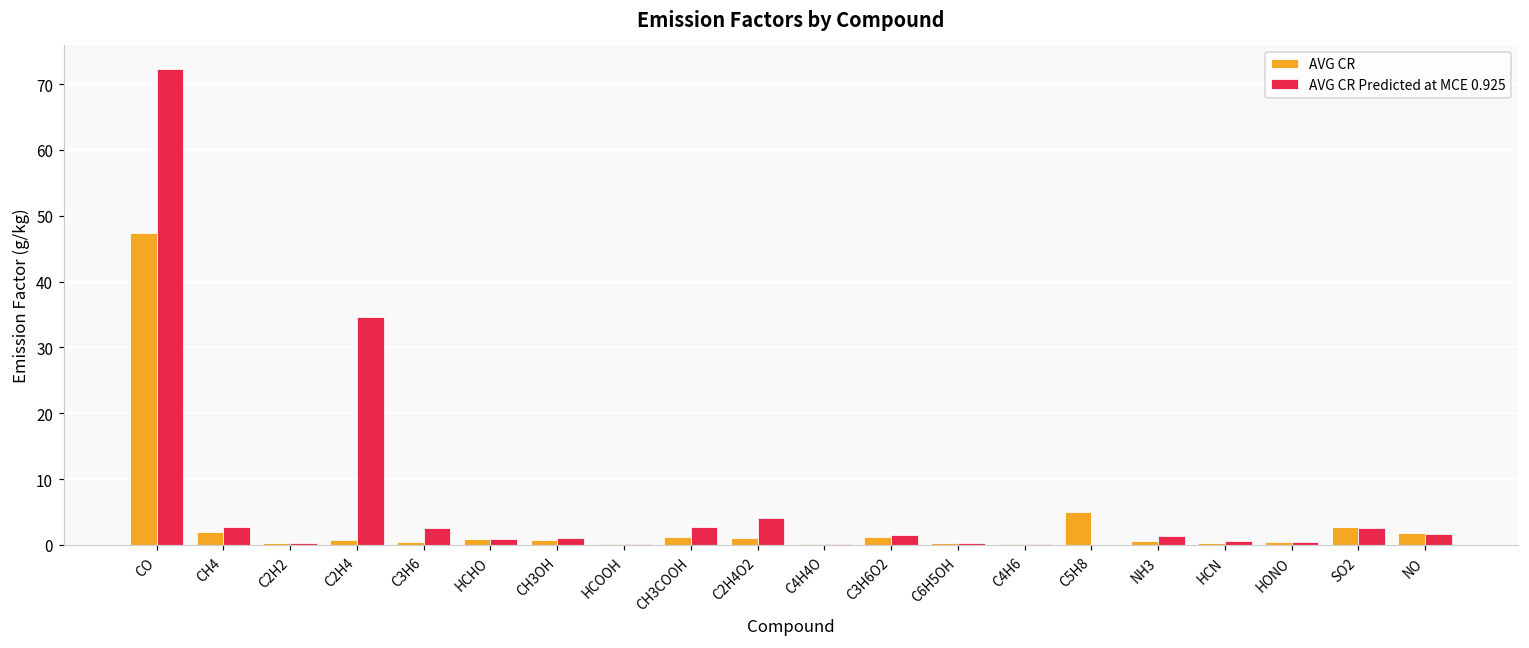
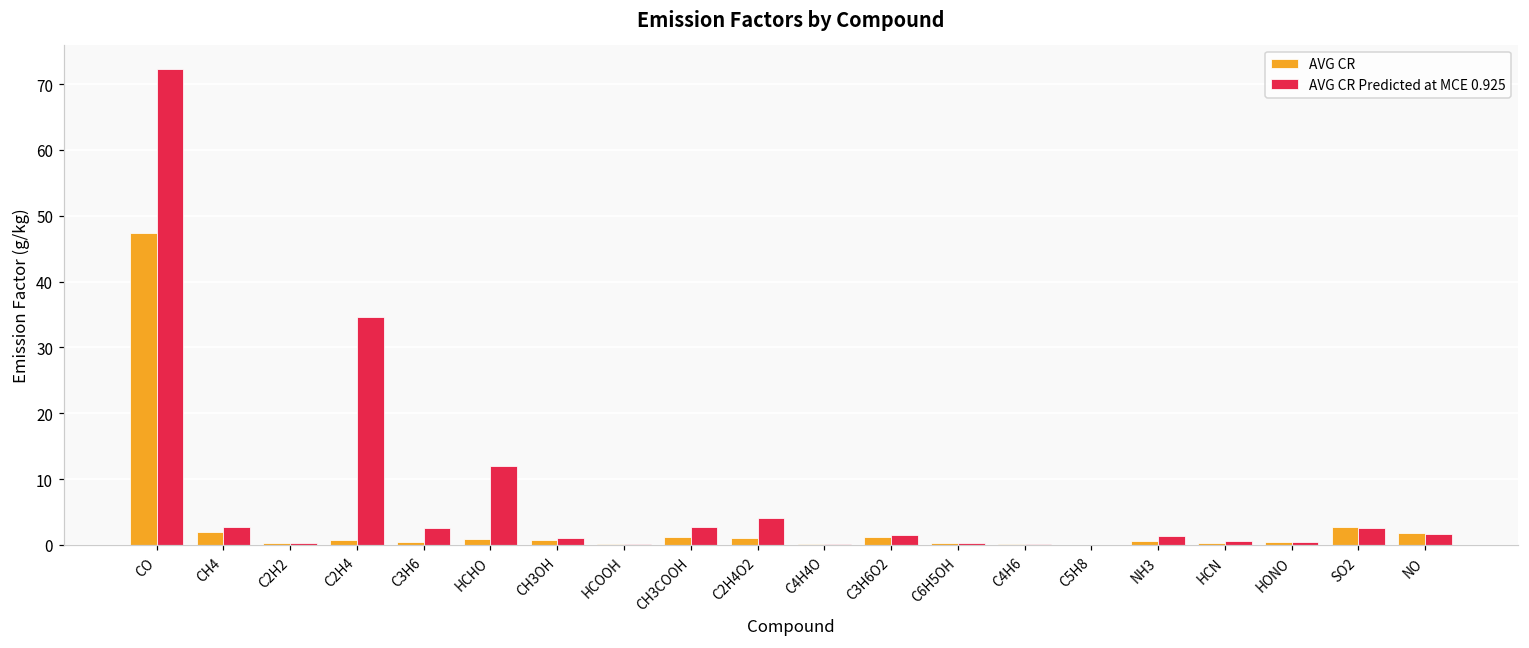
AVG CR Predicted at MCE 0.925, HCHO: 1 -> 12
AVG CR, C5H8: 5 -> 0
